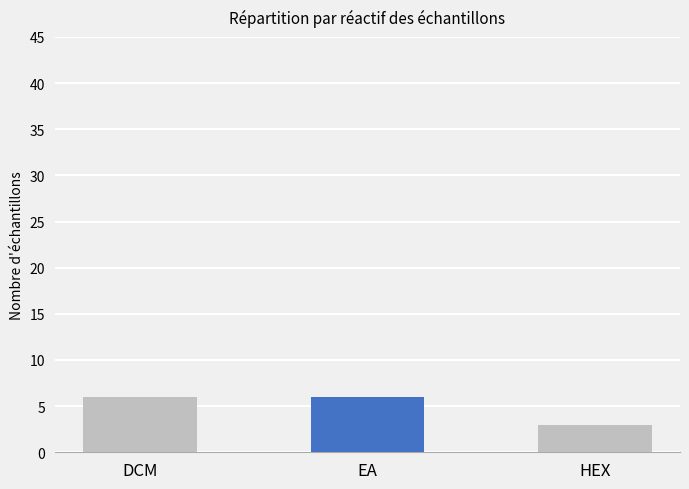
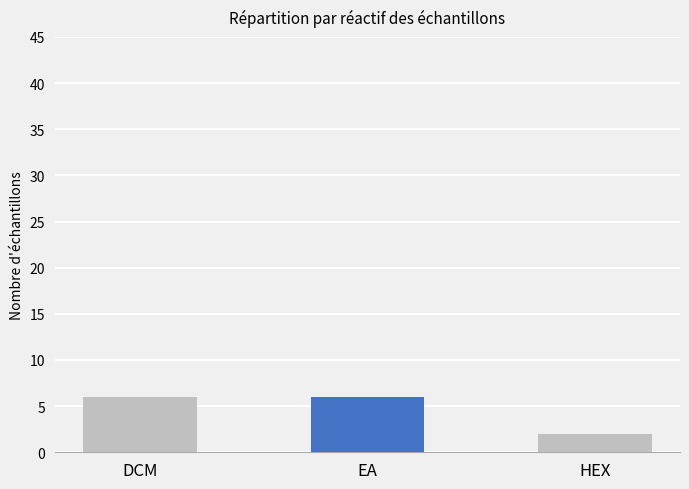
HEX: 3 -> 2
